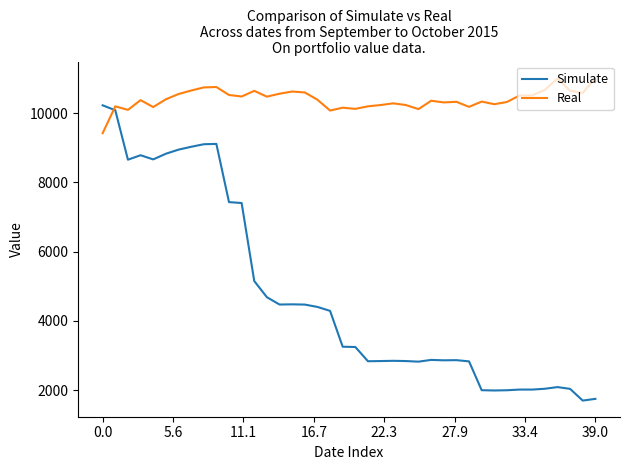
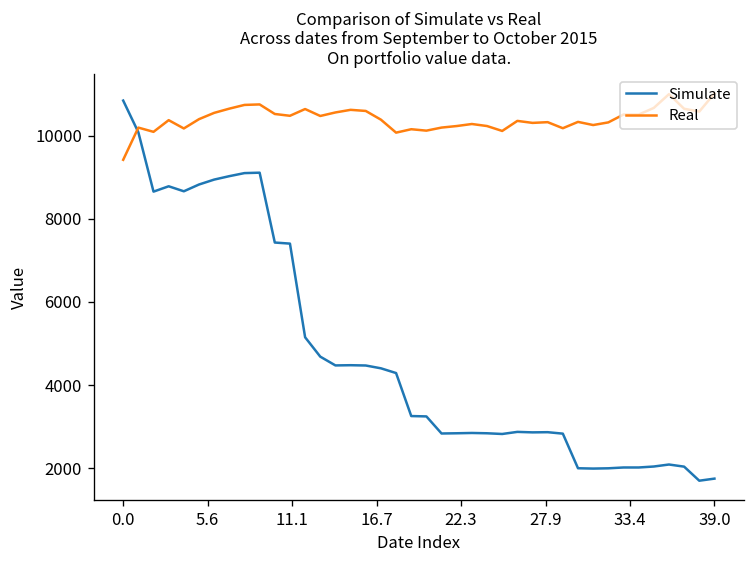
Simulate, 0.0: 10200 -> 10800
